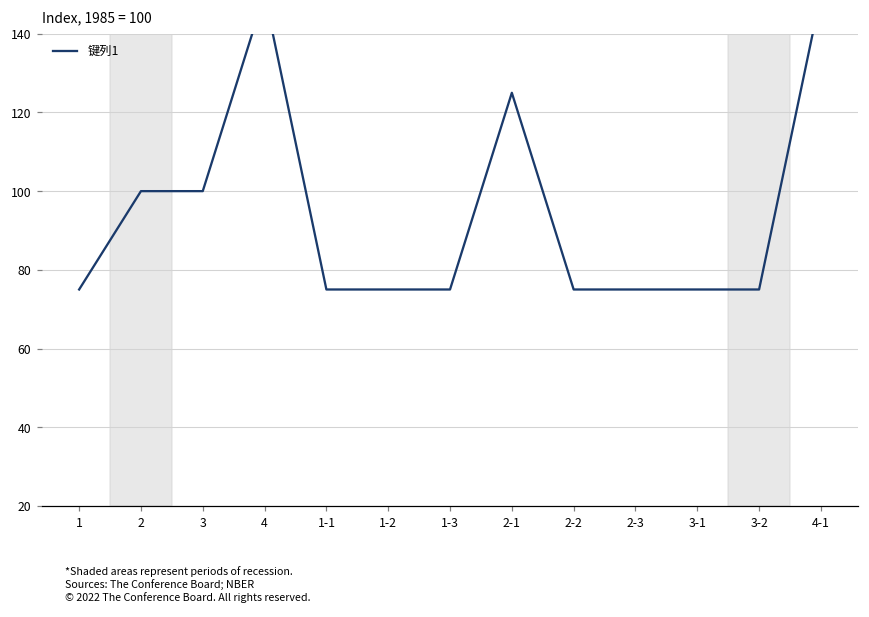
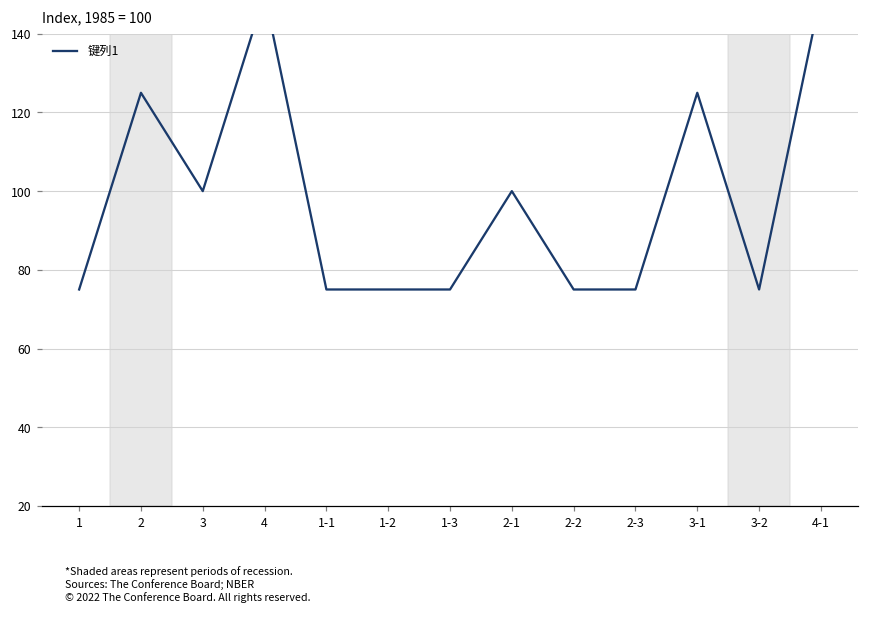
2: 100 -> 125
2-1: 125 -> 100
3-1: 75 -> 125
